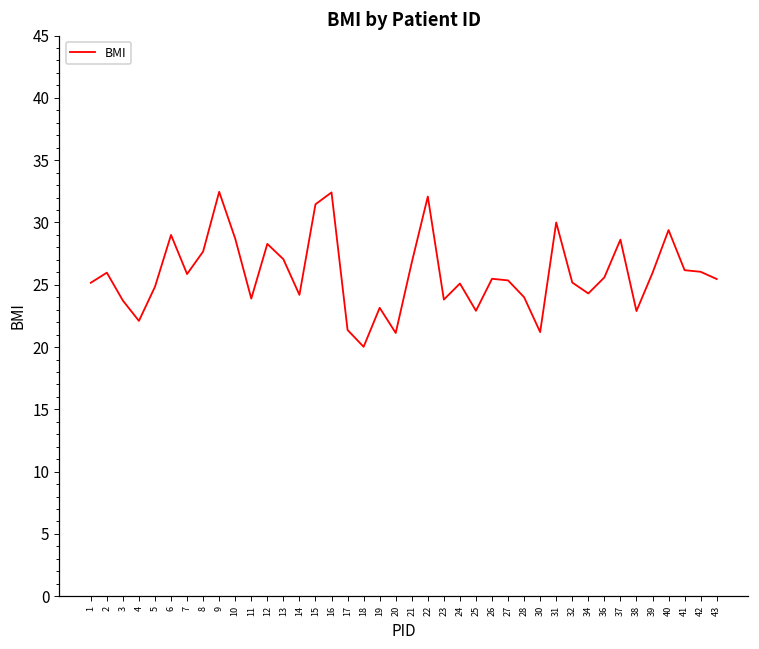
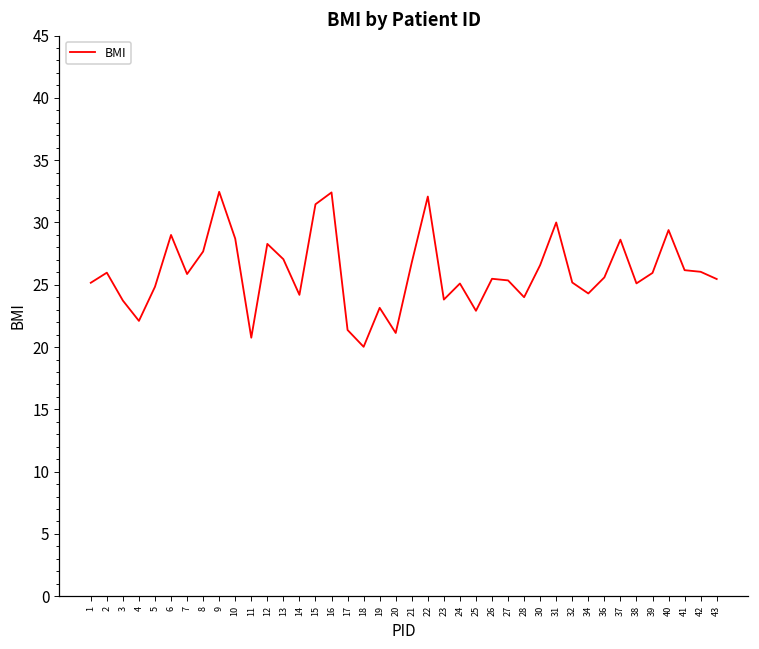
11: 23.9 -> 20.8
30: 21.2 -> 26.6
38: 22.9 -> 25.1
